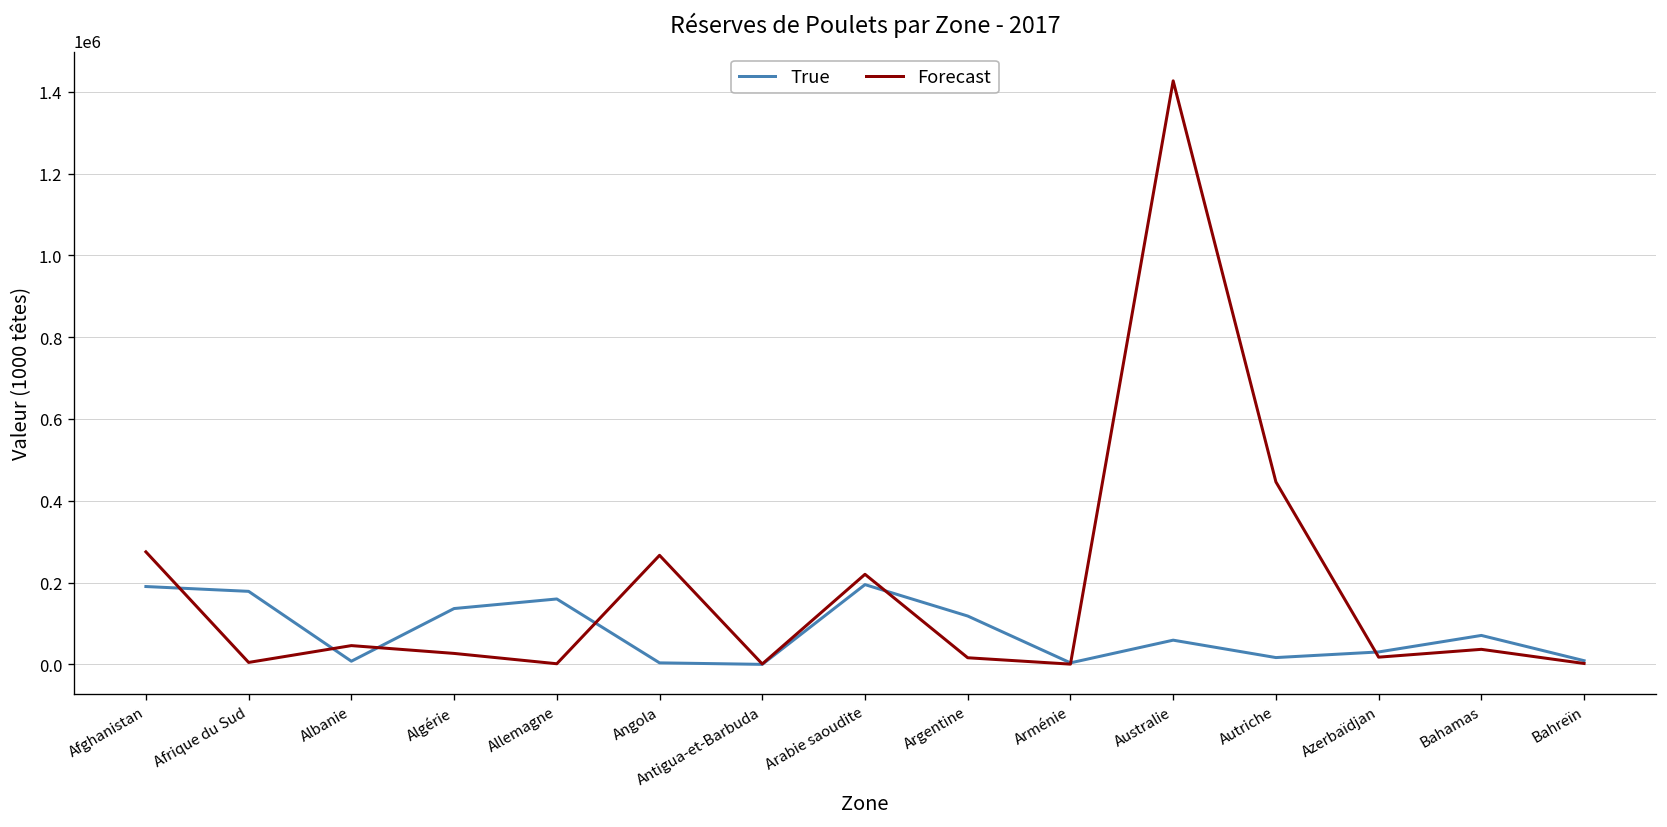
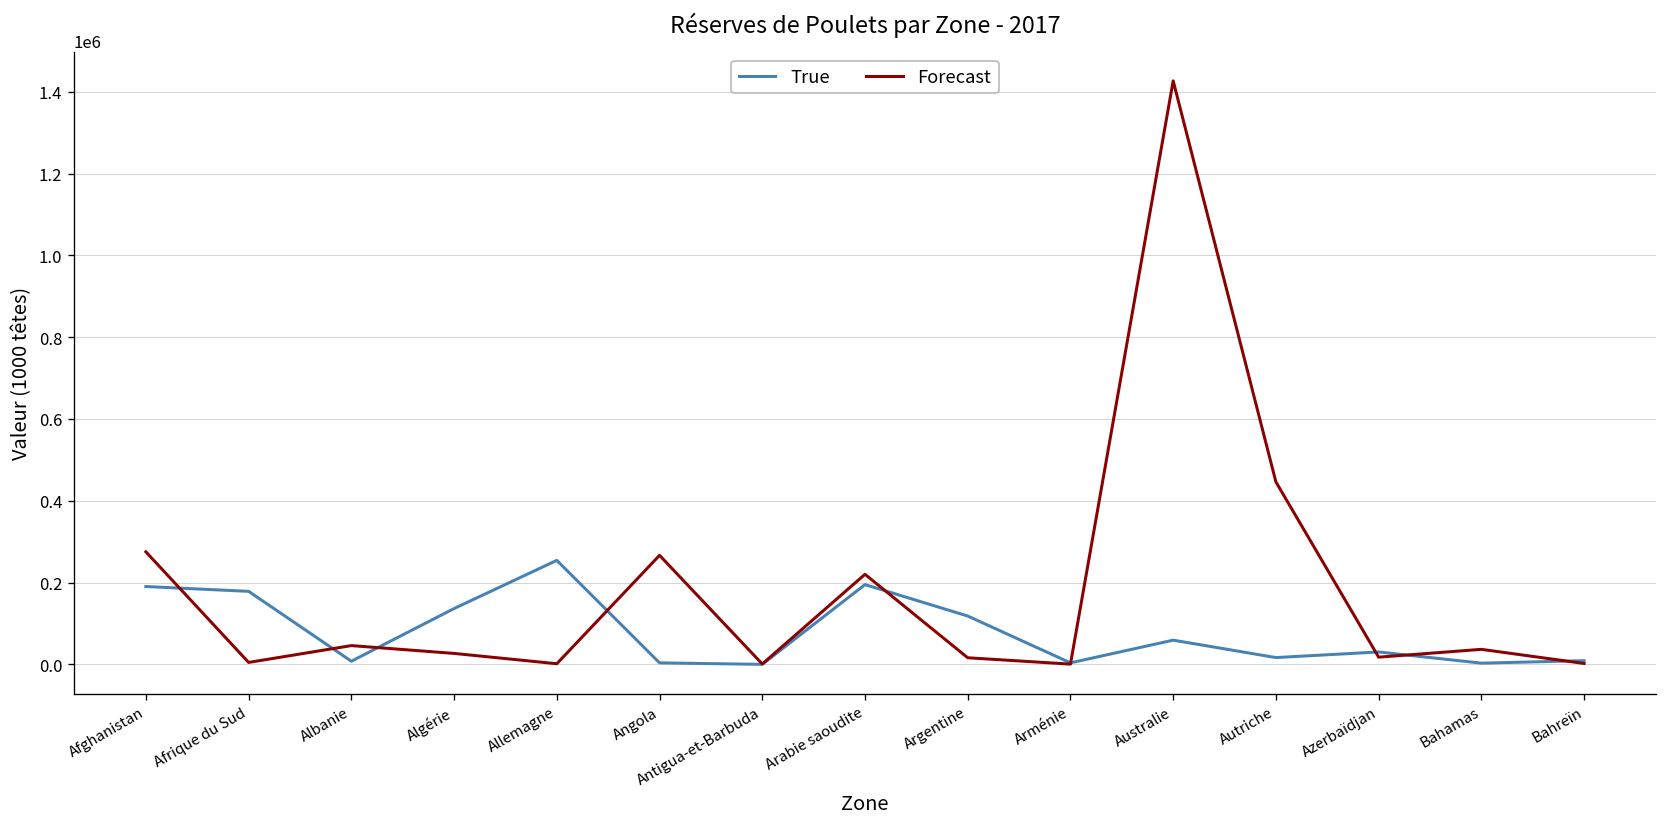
True, Allemagne: 160000 -> 250000
True, Bahamas: 70000 -> 0
